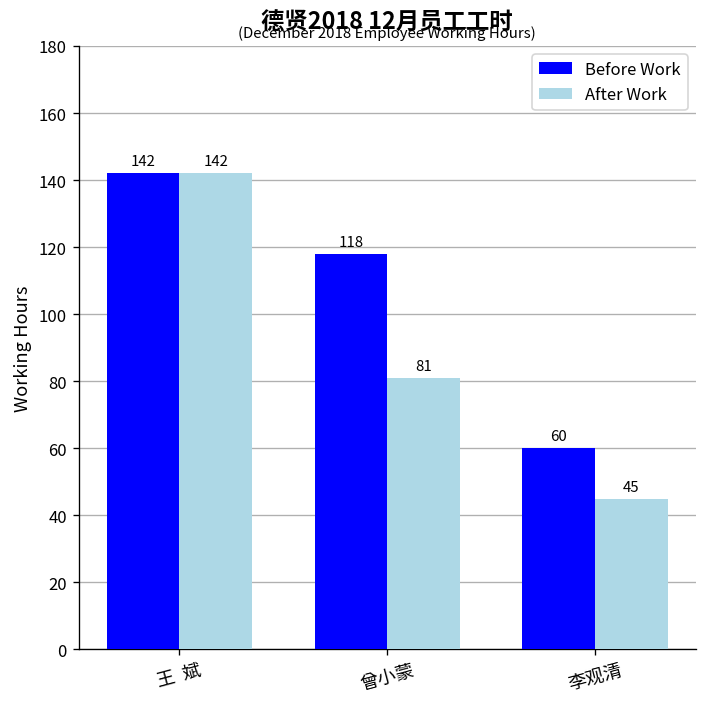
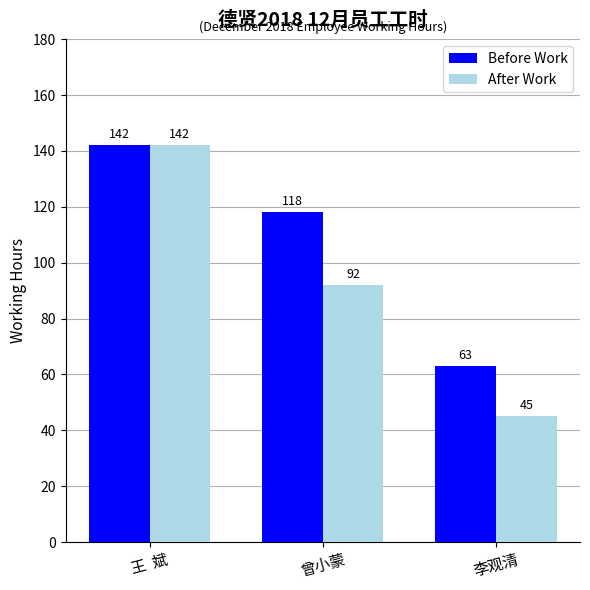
After Work, 曾小蒙: 81 -> 92
Before Work, 李观清: 60 -> 63
